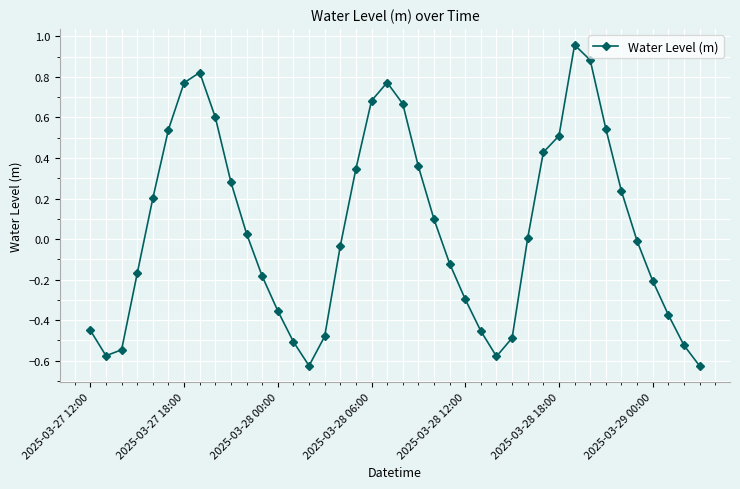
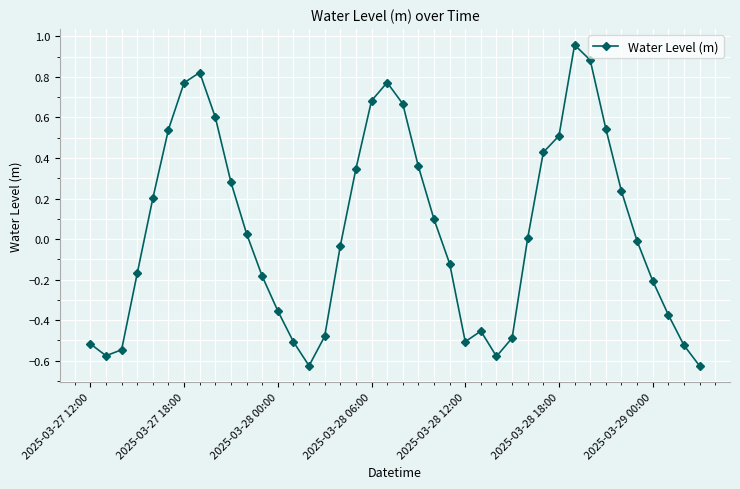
2025-03-27 12:00: -0.45 -> -0.52
2025-03-28 12:00: -0.30 -> -0.51
